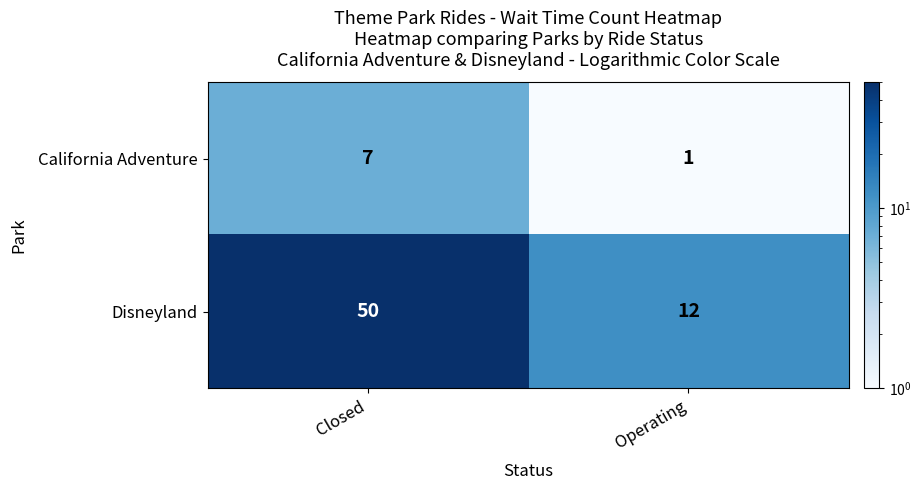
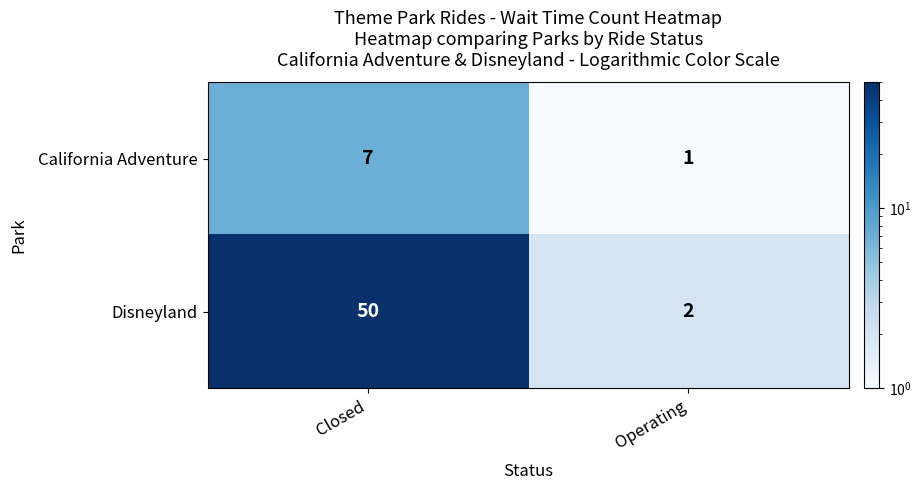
Disneyland, Operating: 12 -> 2
